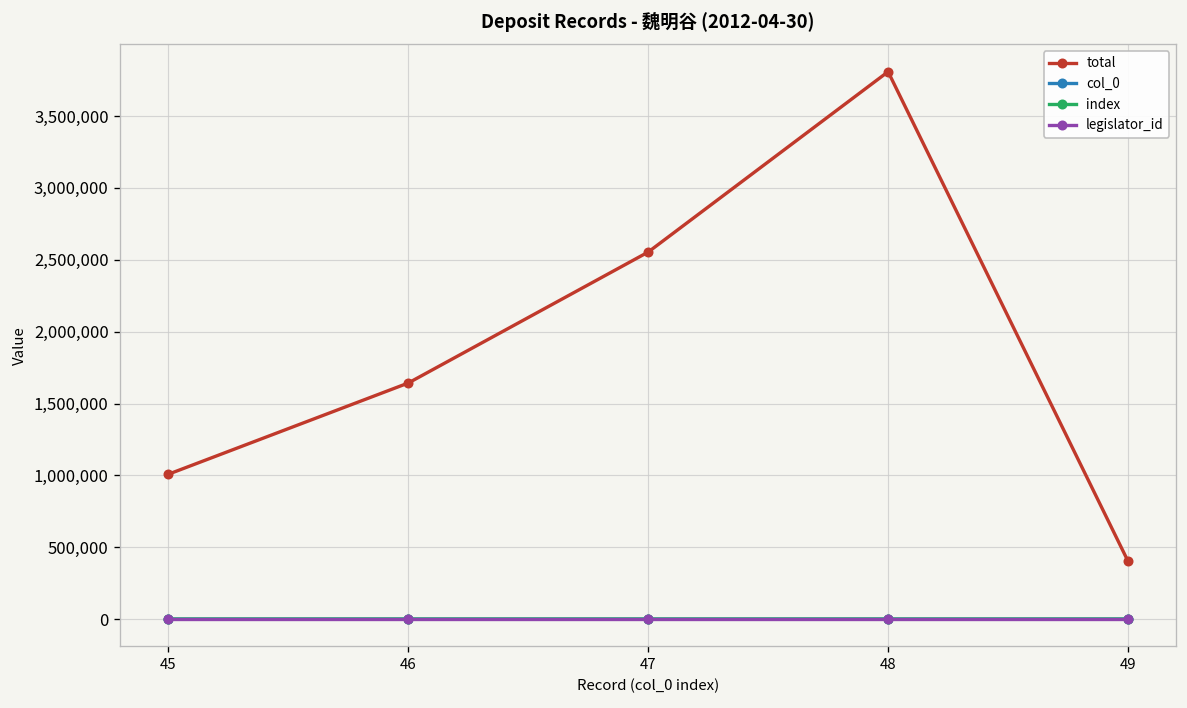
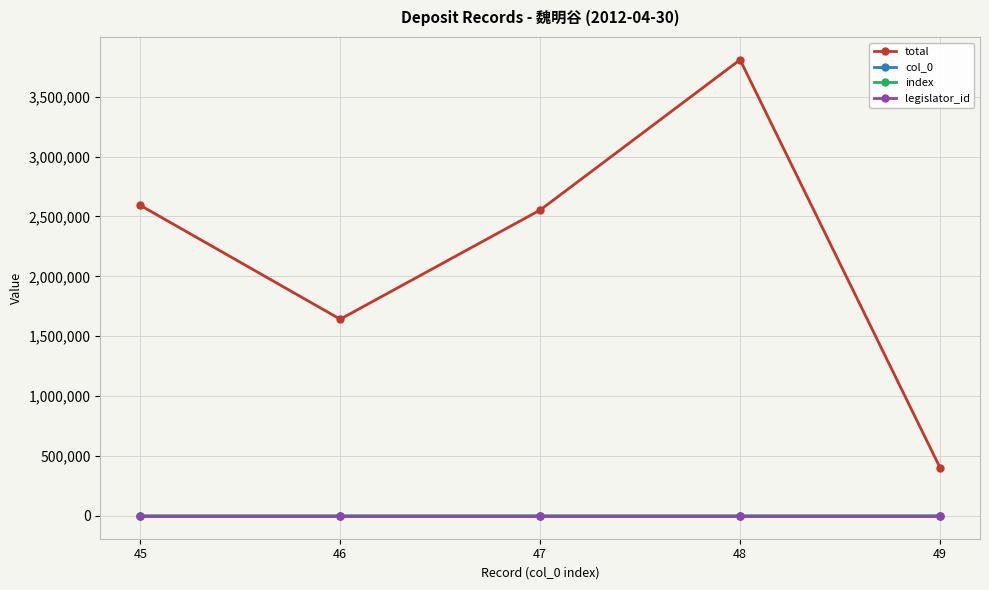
total, 45: 1,010,000 -> 2,590,000
